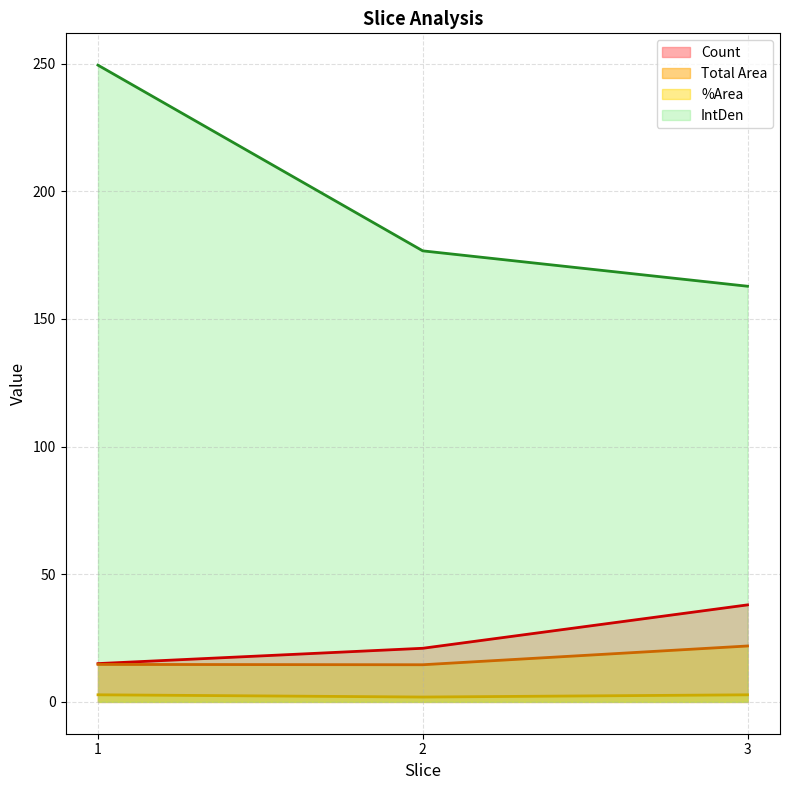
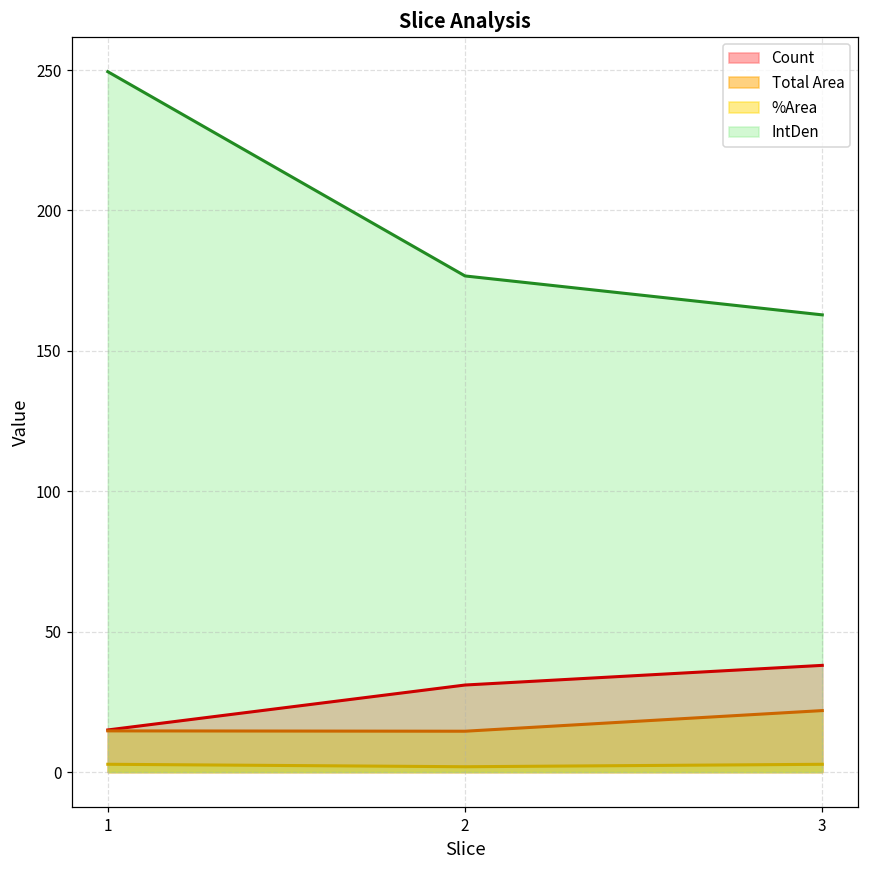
Count, 2: 21 -> 31
